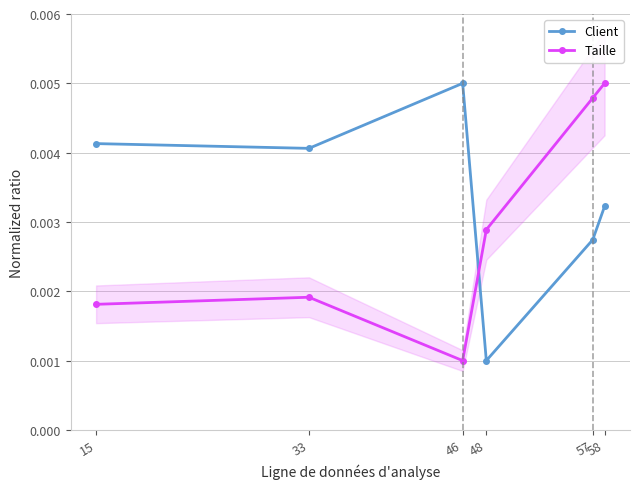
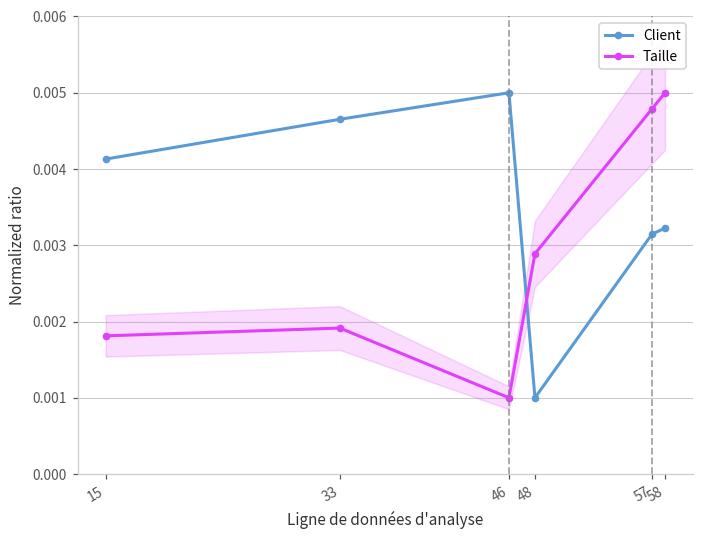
Client, 33: 0.0041 -> 0.0047
Client, 57: 0.0027 -> 0.0031
